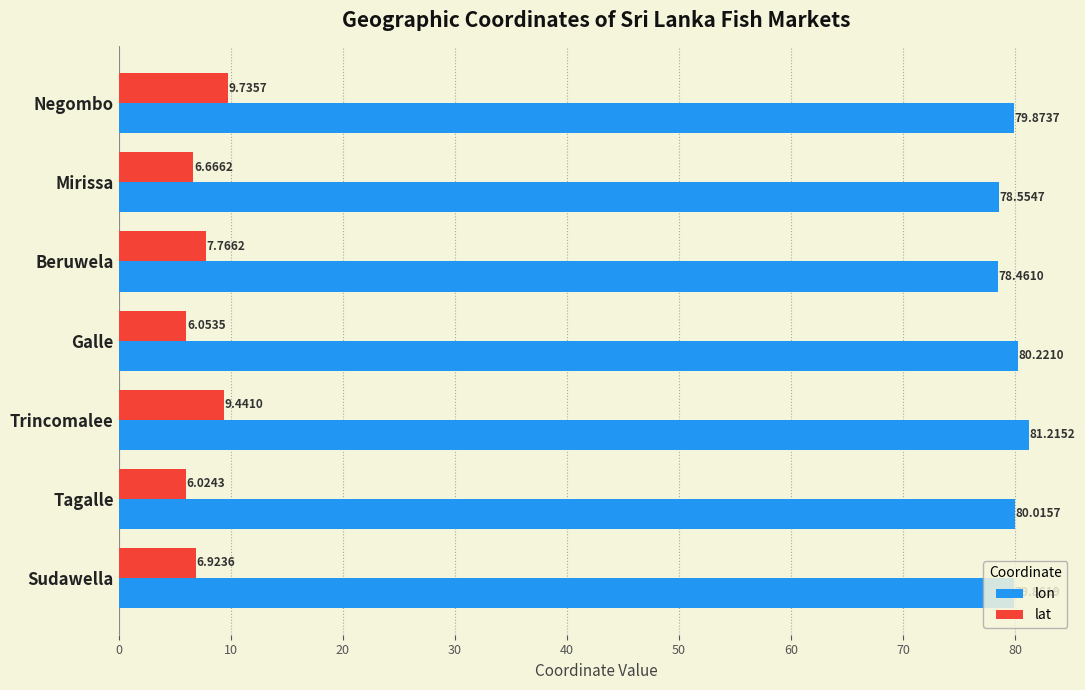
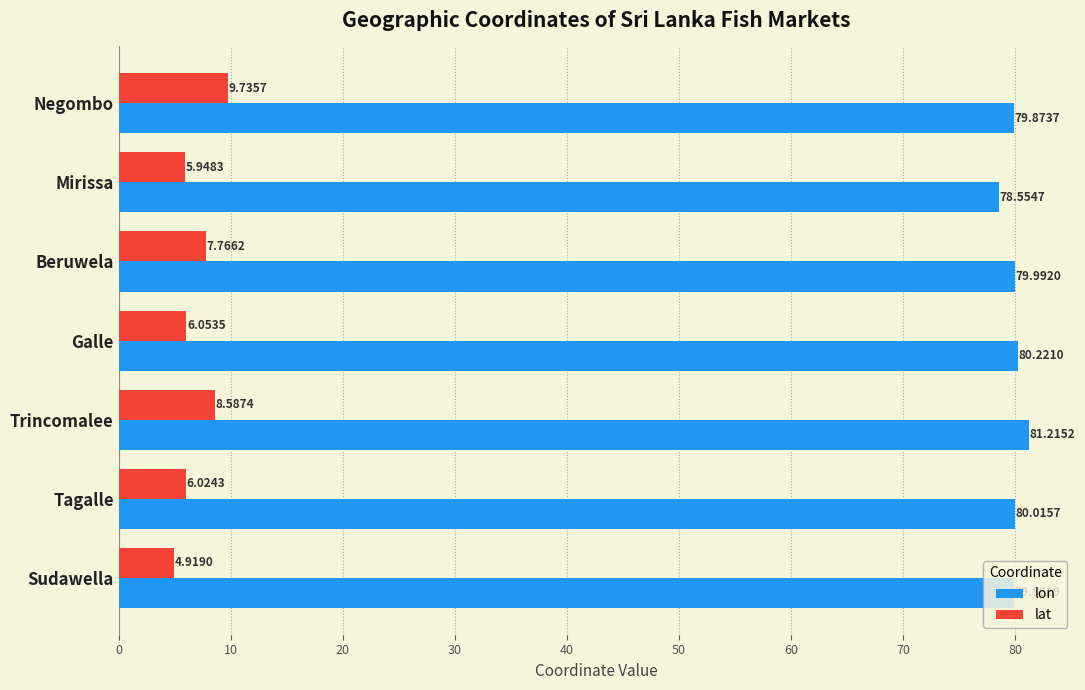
lat, Mirissa: 6.6662 -> 5.9483
lon, Beruwela: 78.4610 -> 79.9920
lat, Trincomalee: 9.4410 -> 8.5874
lat, Sudawella: 6.9236 -> 4.9190
